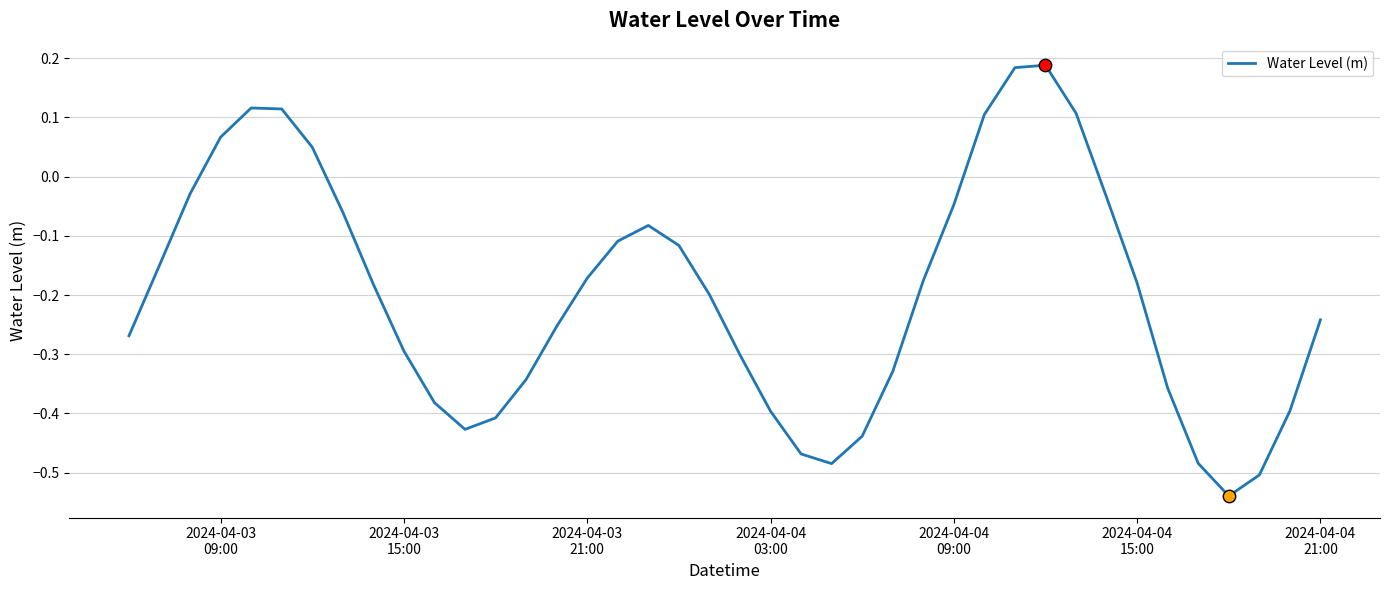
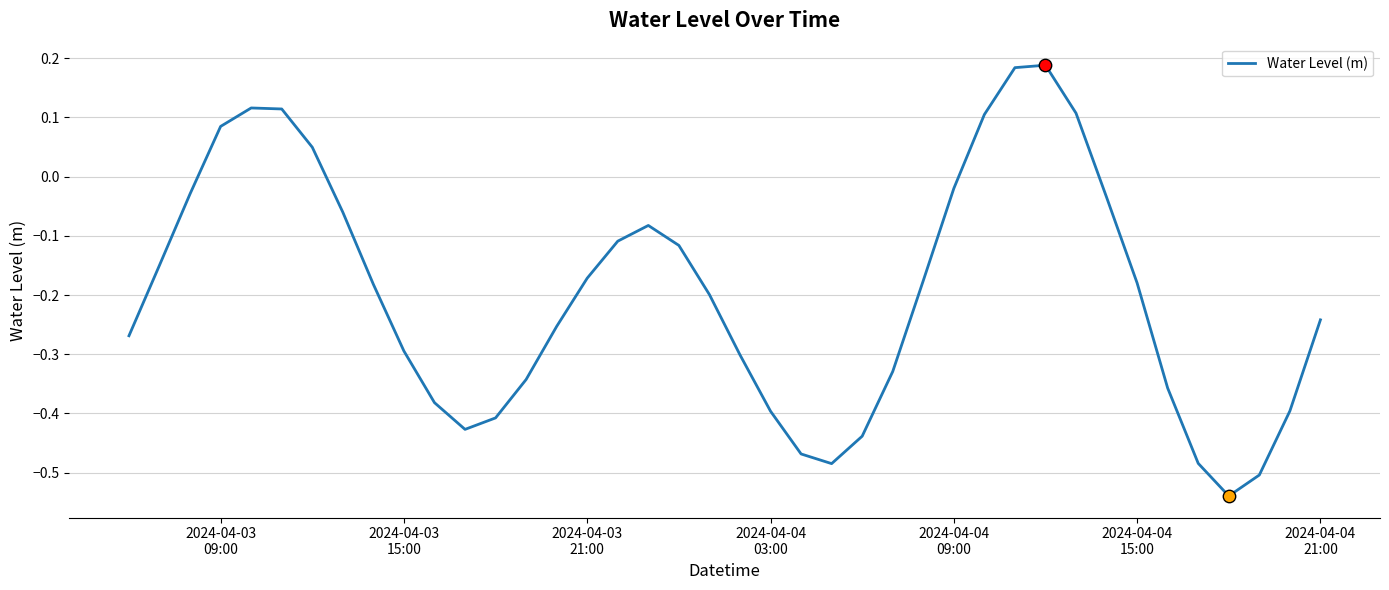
Water Level (m), 2024-04-03 09:00: 0.07 -> 0.08
Water Level (m), 2024-04-04 09:00: -0.05 -> -0.02
